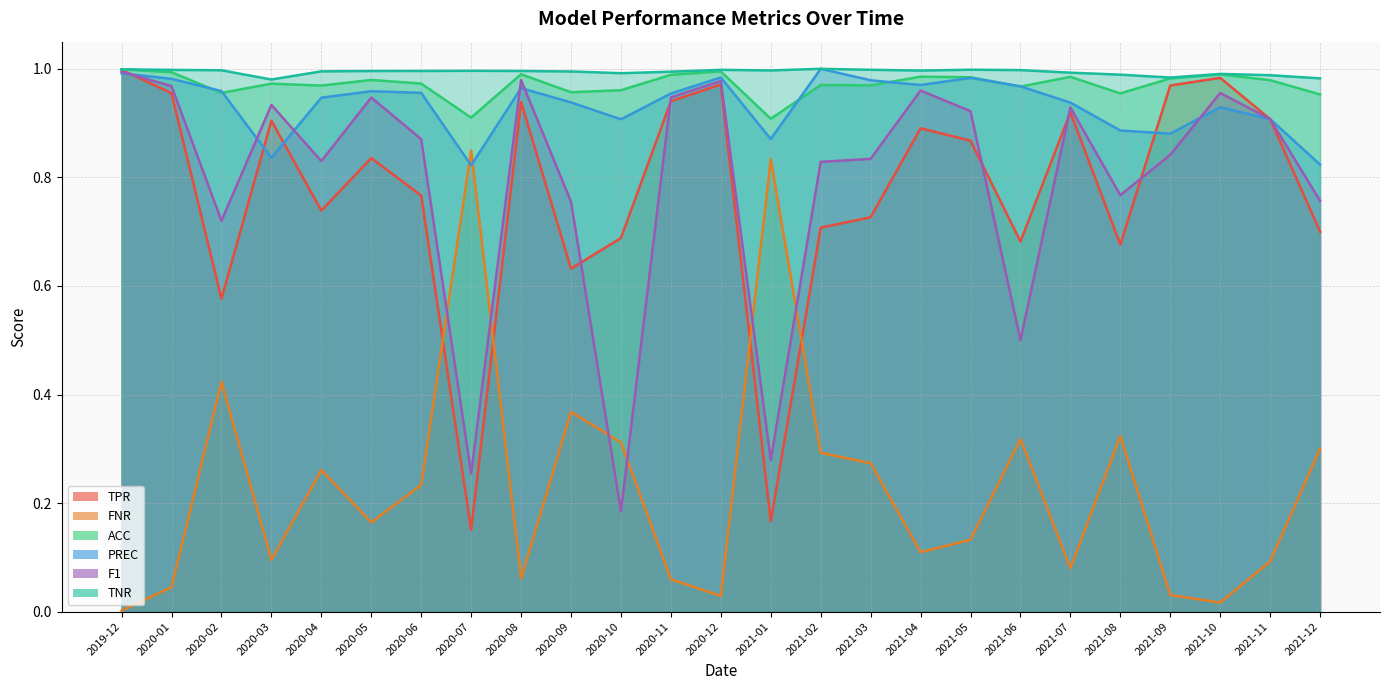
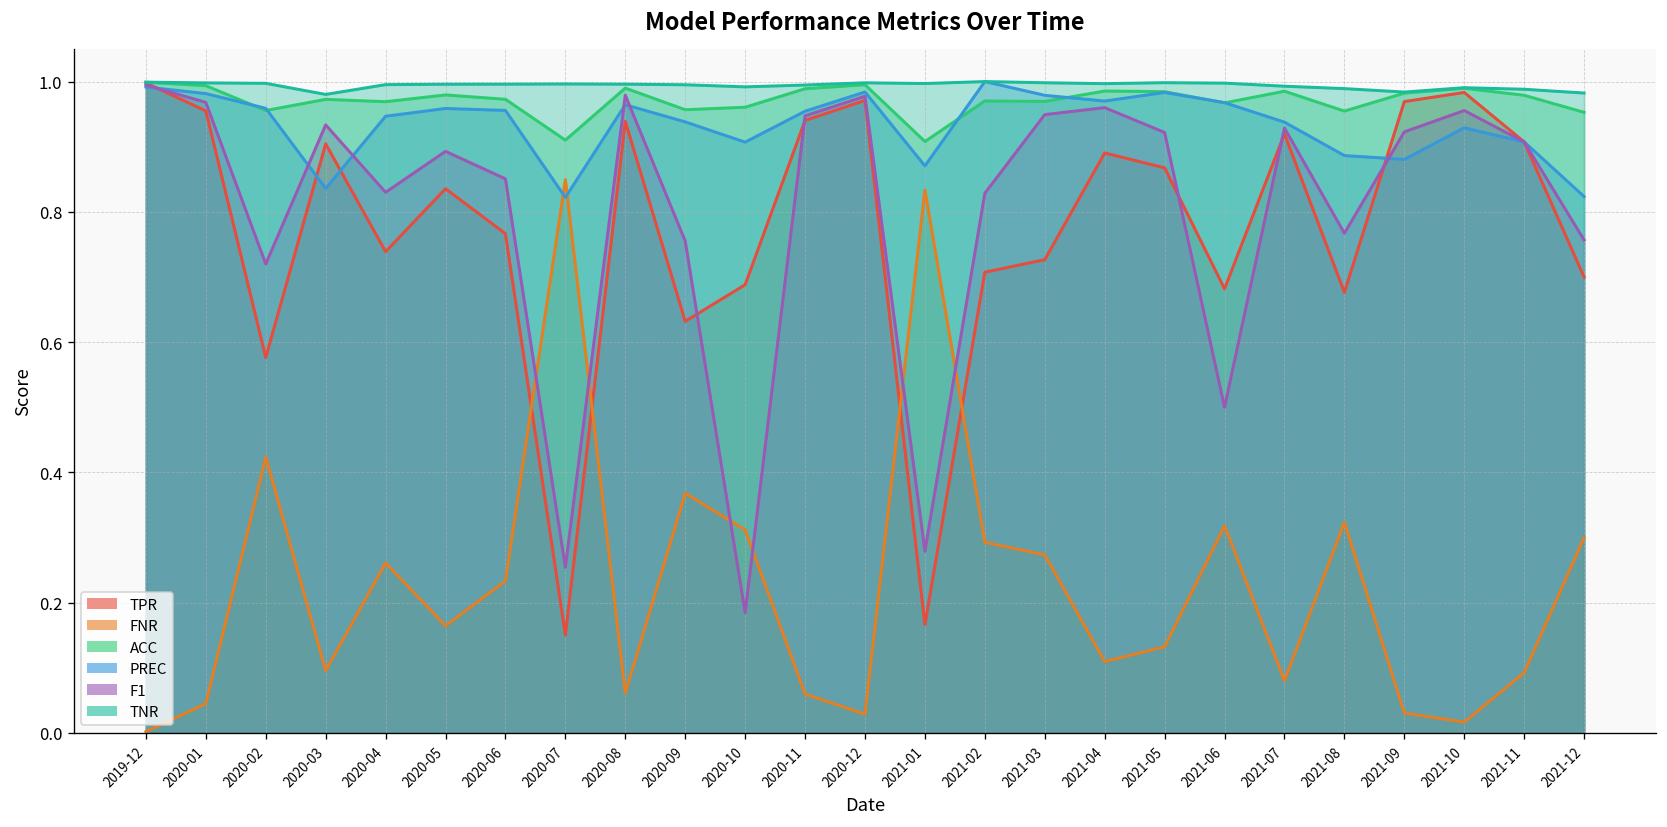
F1, 2020-05: 0.95 -> 0.89
F1, 2020-06: 0.87 -> 0.85
F1, 2021-03: 0.83 -> 0.95
F1, 2021-09: 0.84 -> 0.92
